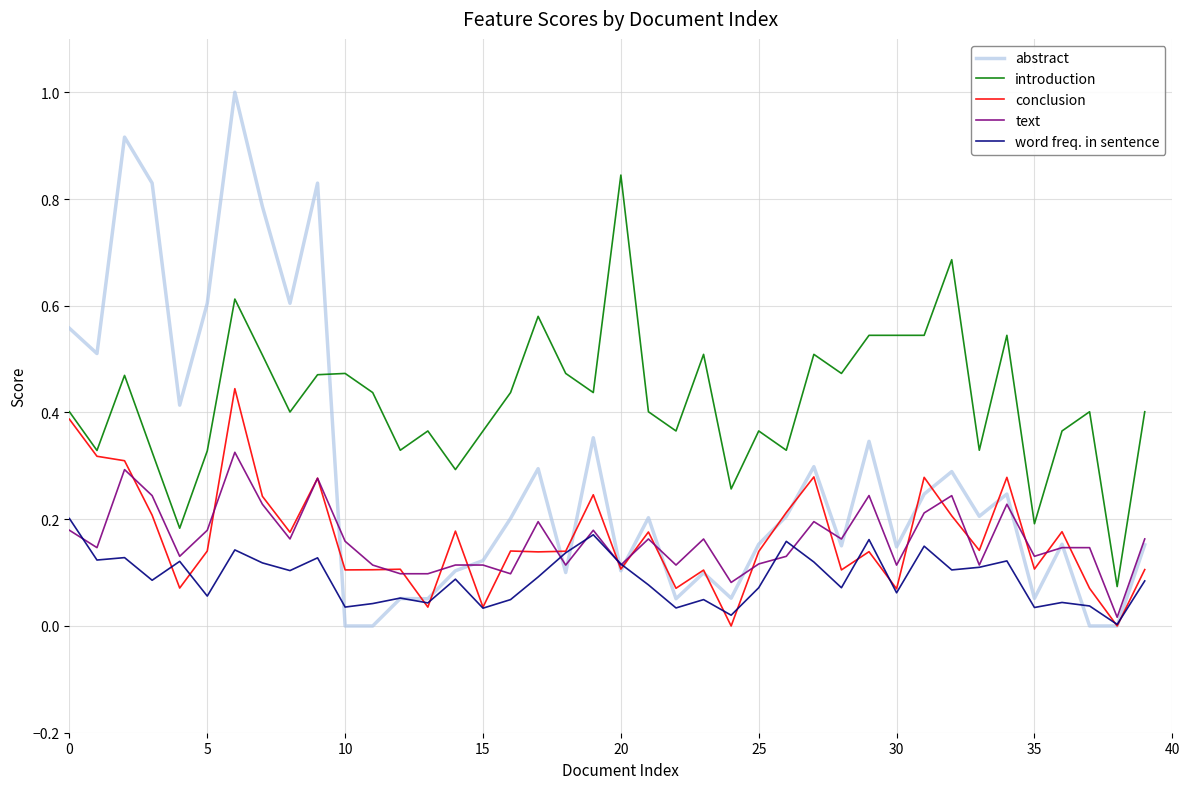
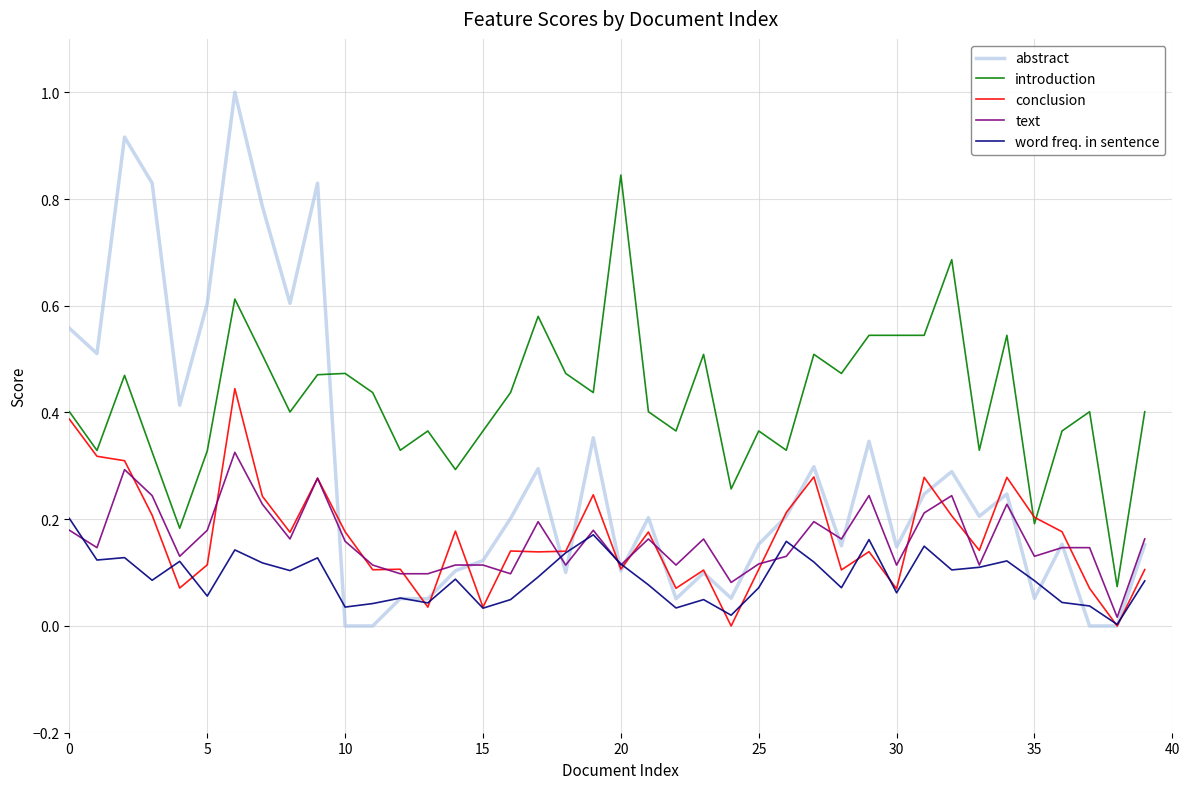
conclusion, 5: 0.14 -> 0.11
conclusion, 10: 0.11 -> 0.18
conclusion, 25: 0.14 -> 0.11
conclusion, 35: 0.11 -> 0.20
word freq. in sentence, 35: 0.03 -> 0.08
